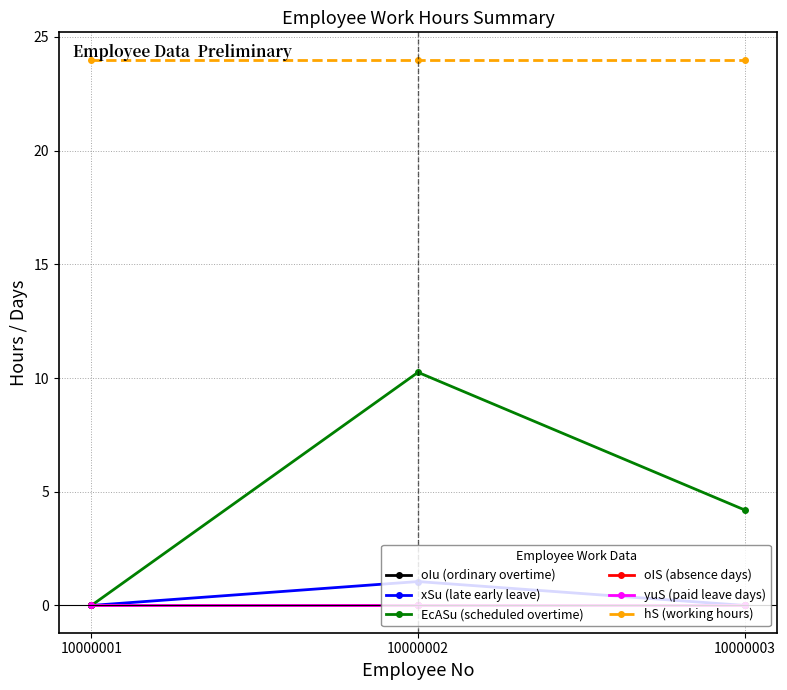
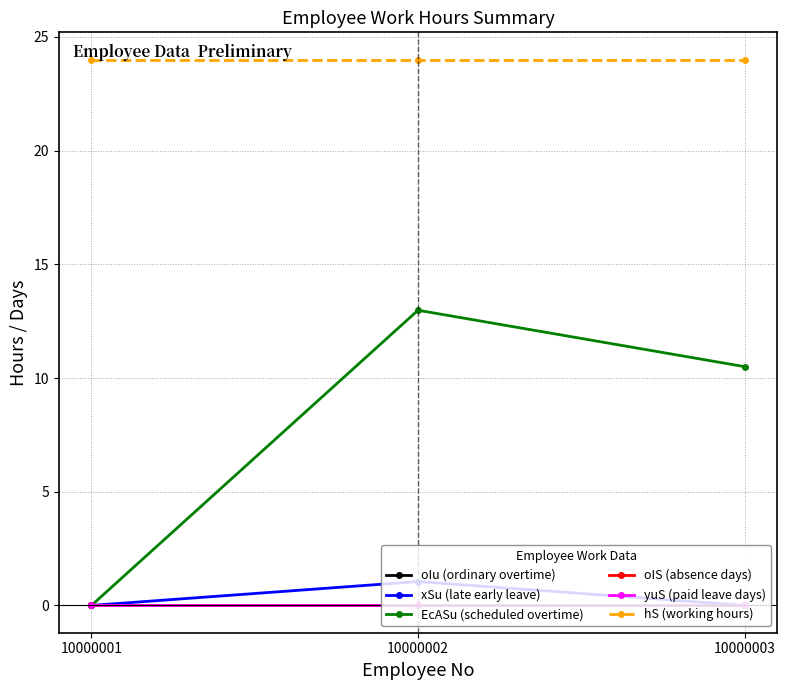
EcASu (scheduled overtime), 10000002: 10.3 -> 13.0
EcASu (scheduled overtime), 10000003: 4.2 -> 10.5
